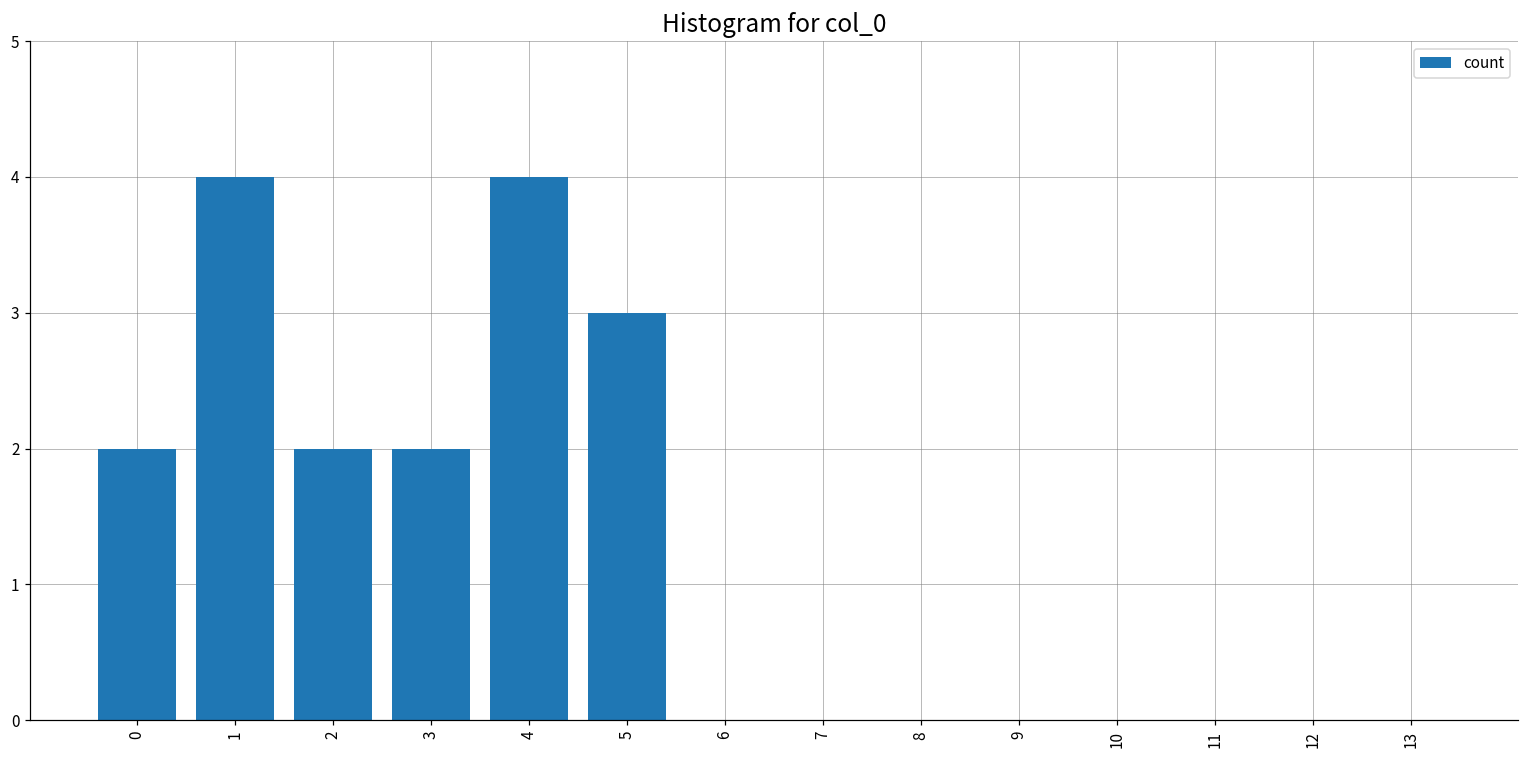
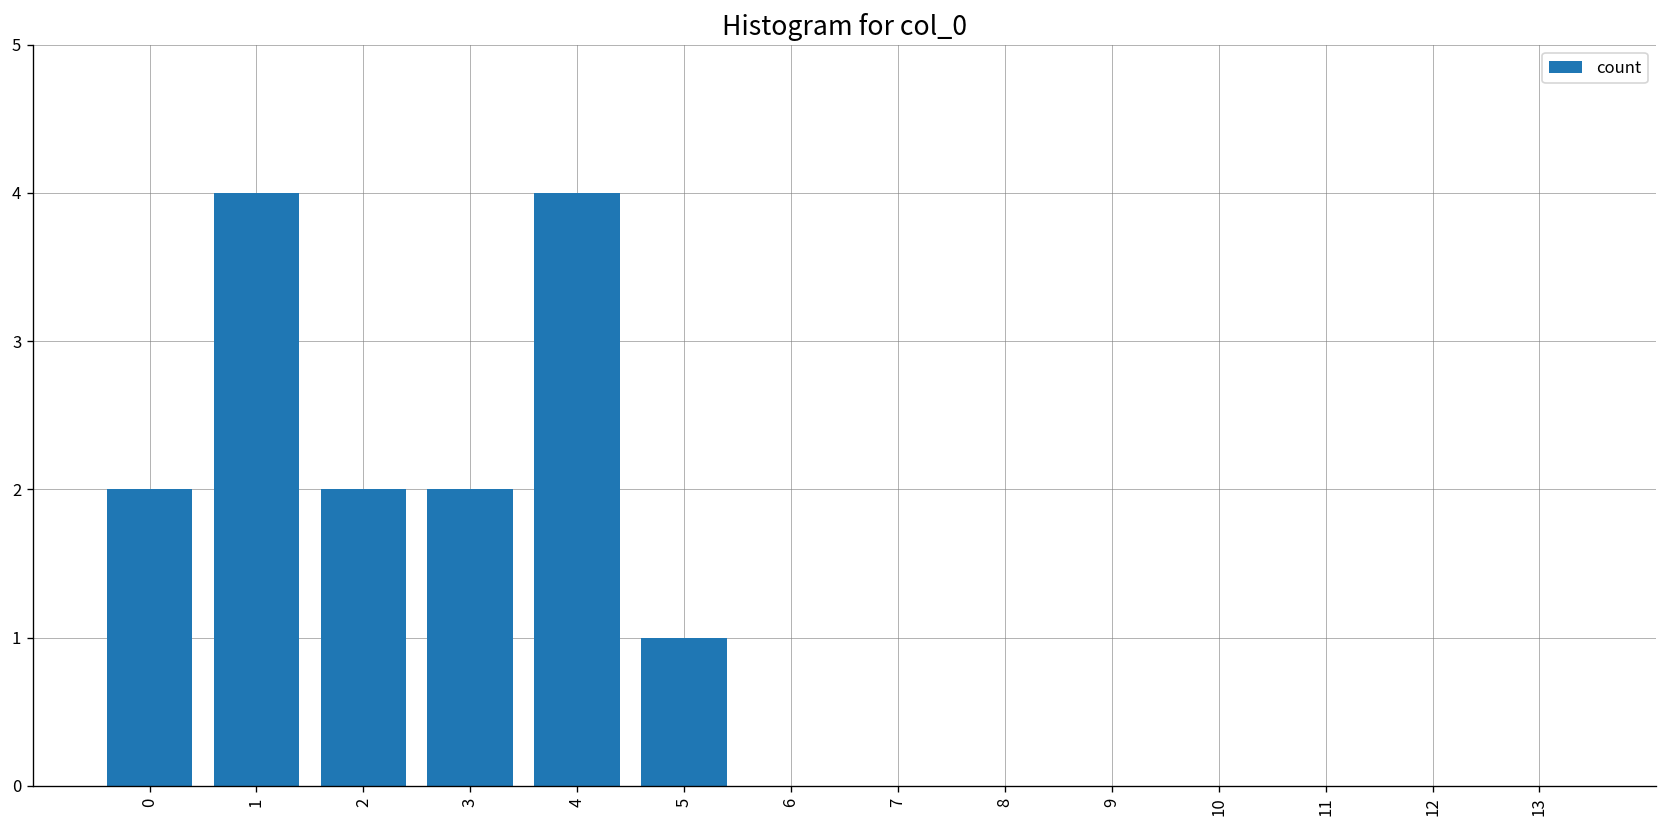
5: 3 -> 1
